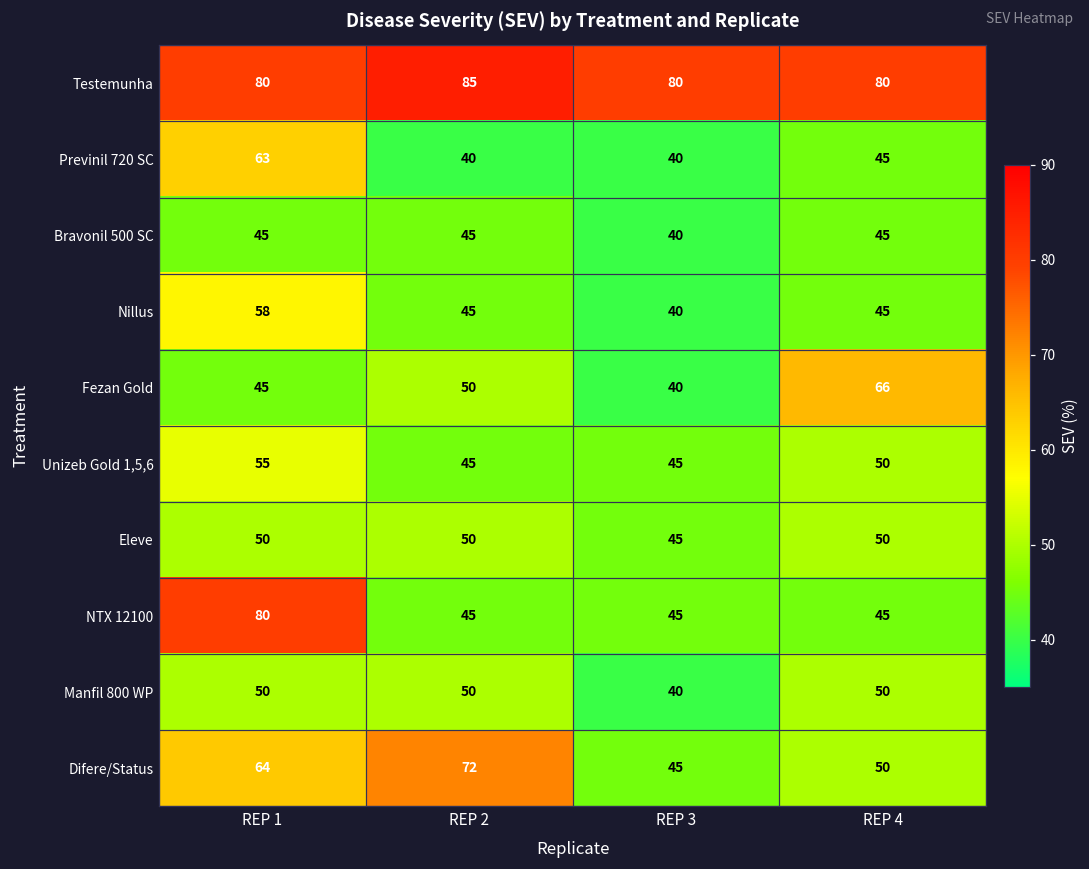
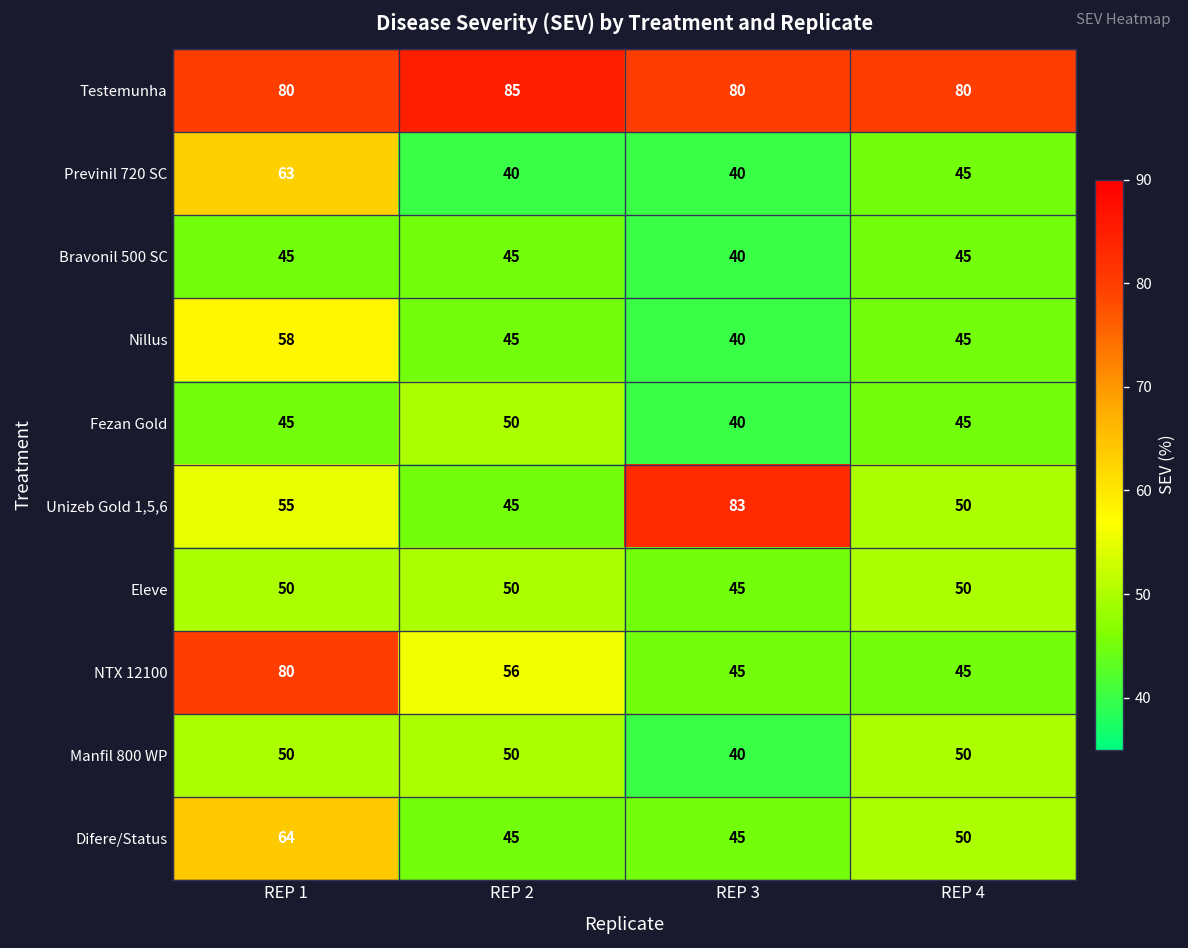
Fezan Gold, REP 4: 66 -> 45
Unizeb Gold 1,5,6, REP 3: 45 -> 83
NTX 12100, REP 2: 45 -> 56
Difere/Status, REP 2: 72 -> 45
